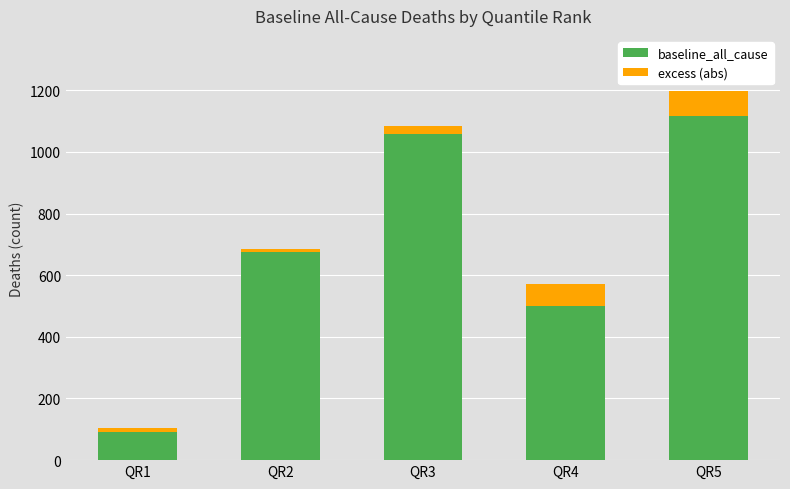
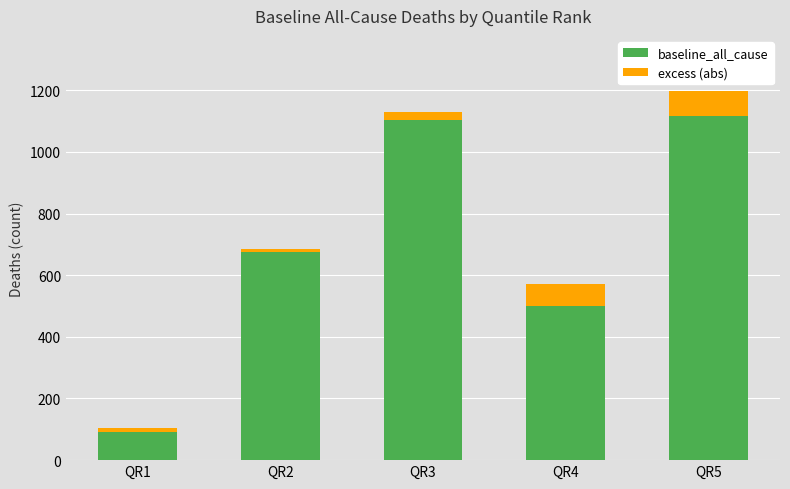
baseline_all_cause, QR3: 1060 -> 1110
